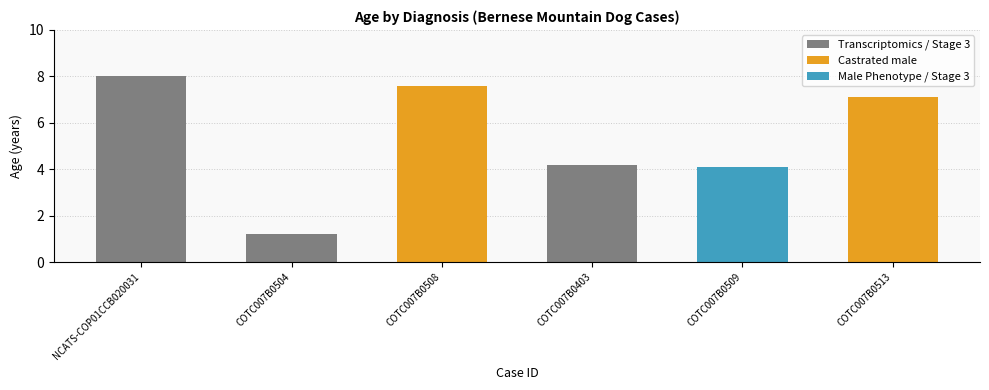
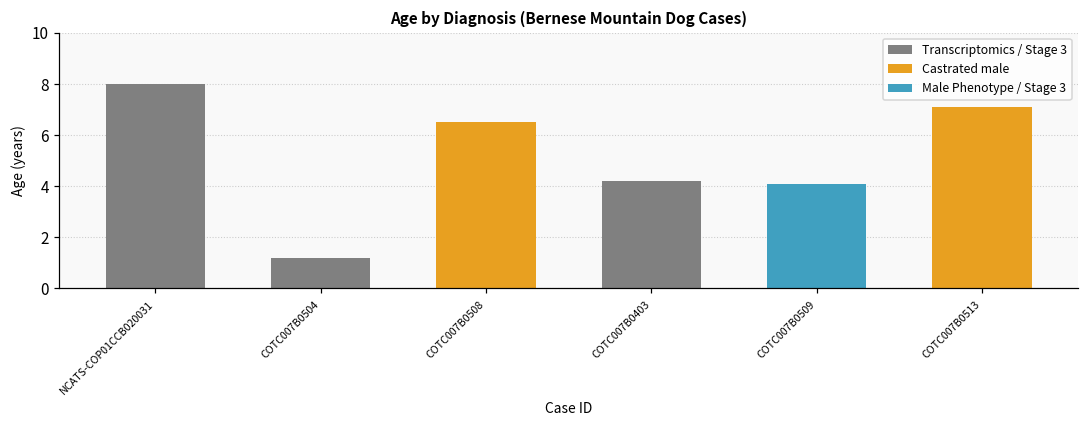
COTC007B0508: 7.6 -> 6.5
